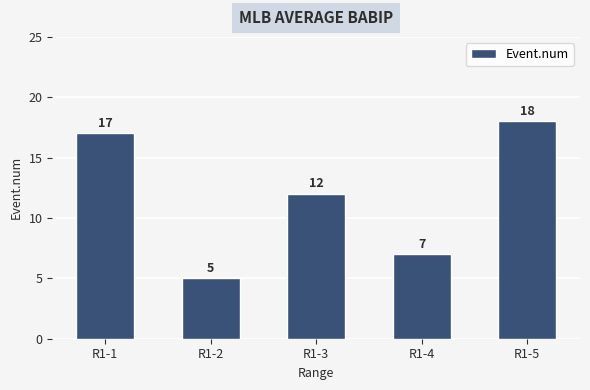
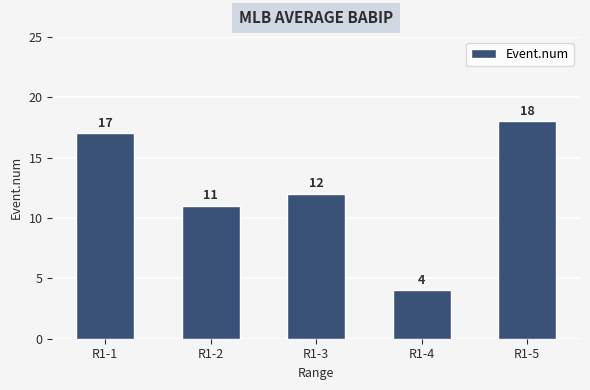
R1-2: 5 -> 11
R1-4: 7 -> 4
